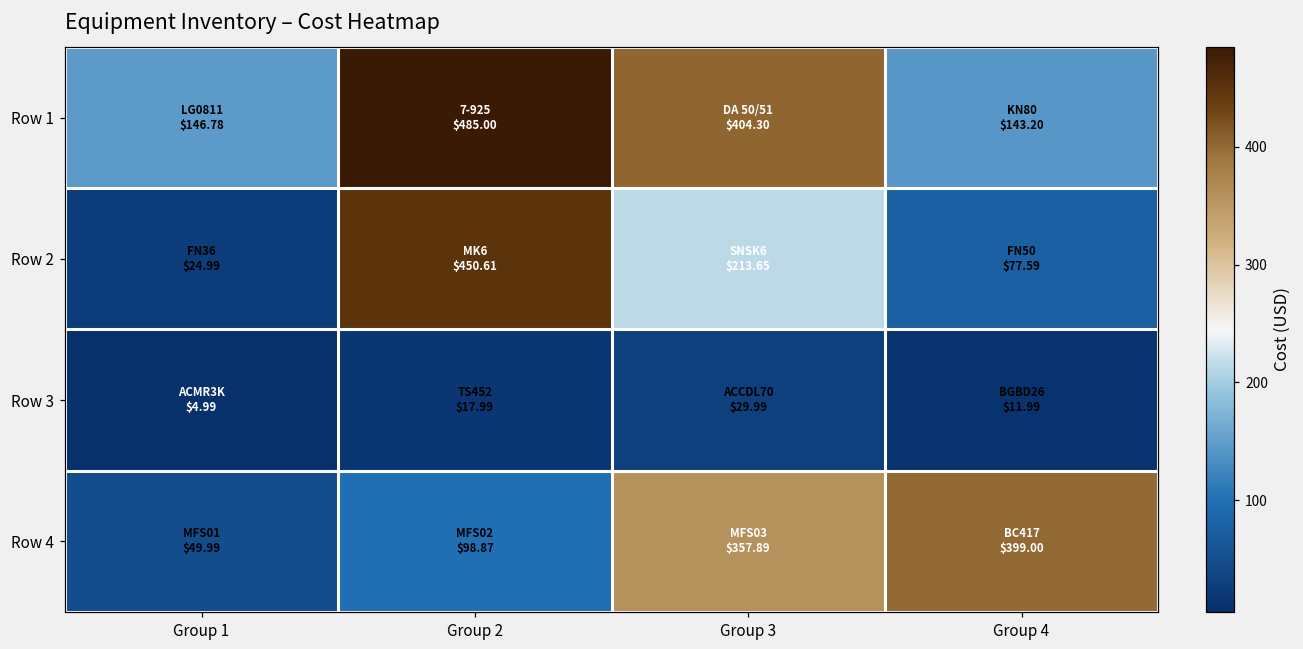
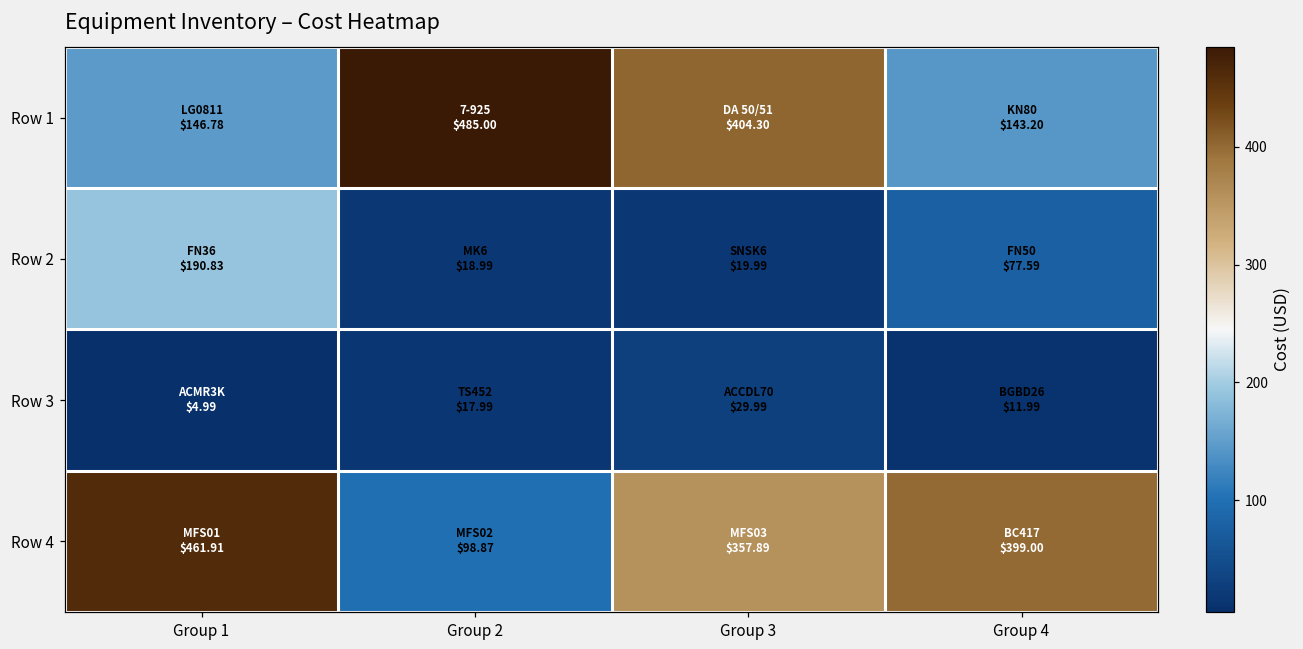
Row 2, Group 1: $24.99 -> $190.83
Row 2, Group 2: $450.61 -> $18.99
Row 2, Group 3: $213.65 -> $19.99
Row 4, Group 1: $49.99 -> $461.91
